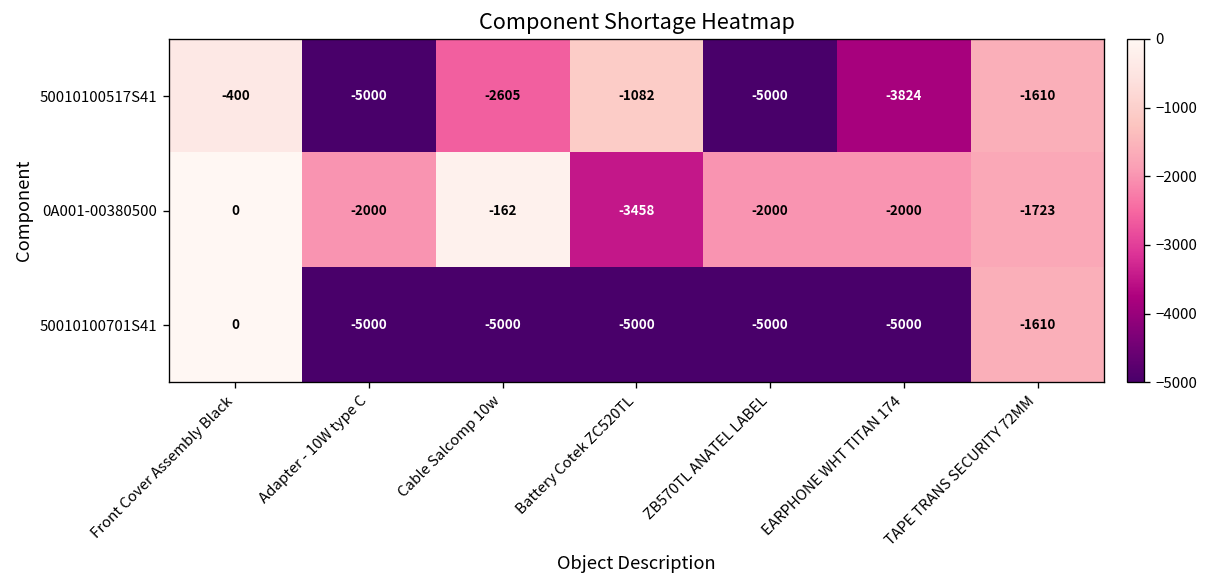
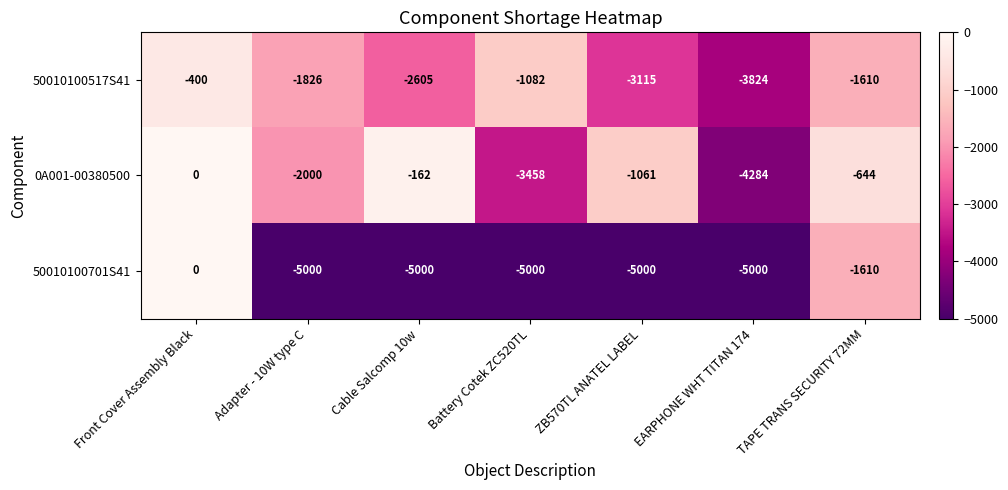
50010100517S41, Adapter - 10W type C: -5000 -> -1826
50010100517S41, ZB570TL ANATEL LABEL: -5000 -> -3115
0A001-00380500, ZB570TL ANATEL LABEL: -2000 -> -1061
0A001-00380500, EARPHONE WHT TITAN 174: -2000 -> -4284
0A001-00380500, TAPE TRANS SECURITY 72MM: -1723 -> -644
